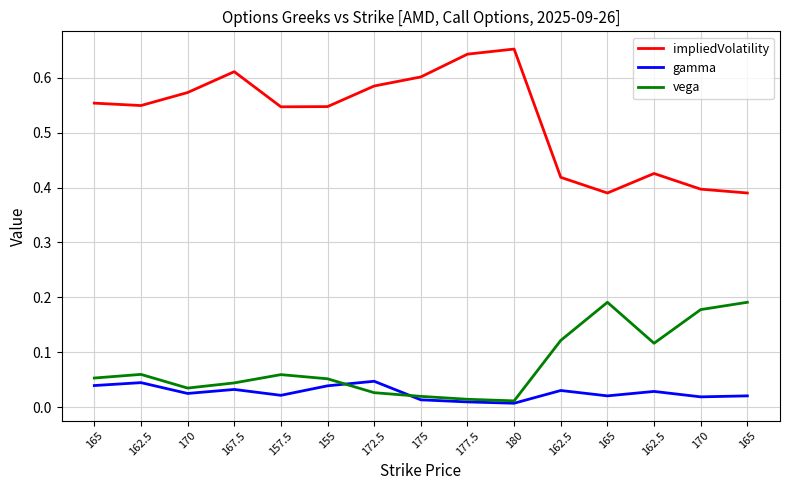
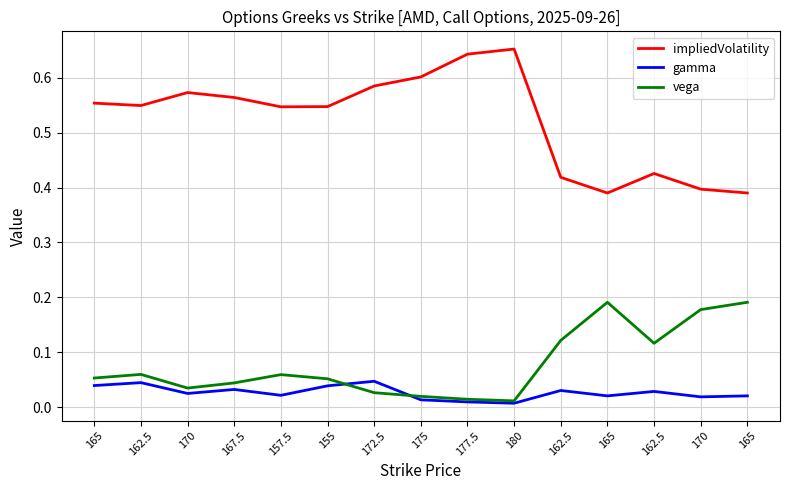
impliedVolatility, 167.5: 0.61 -> 0.56
